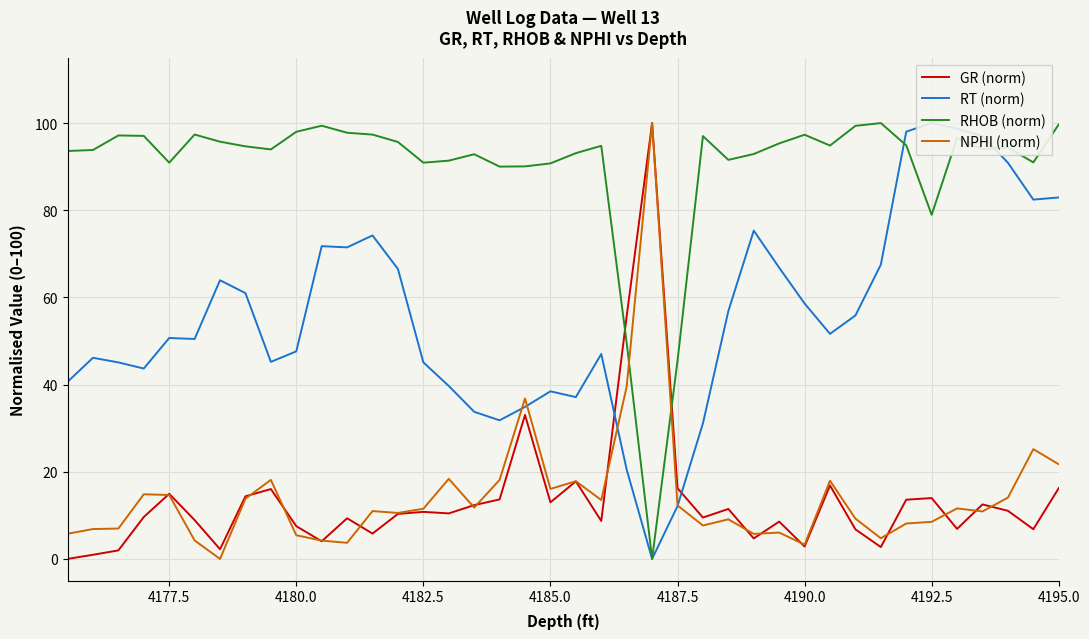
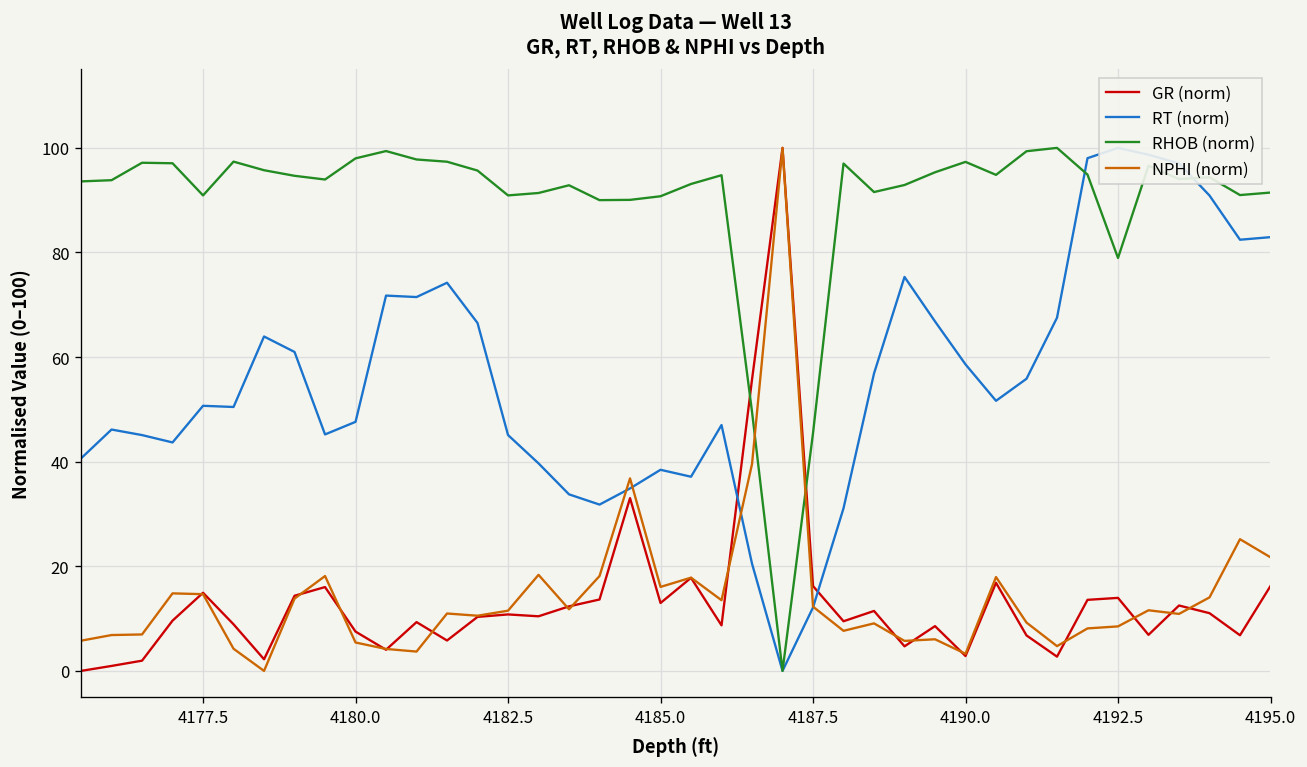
RHOB (norm), 4195.0: 100 -> 91
